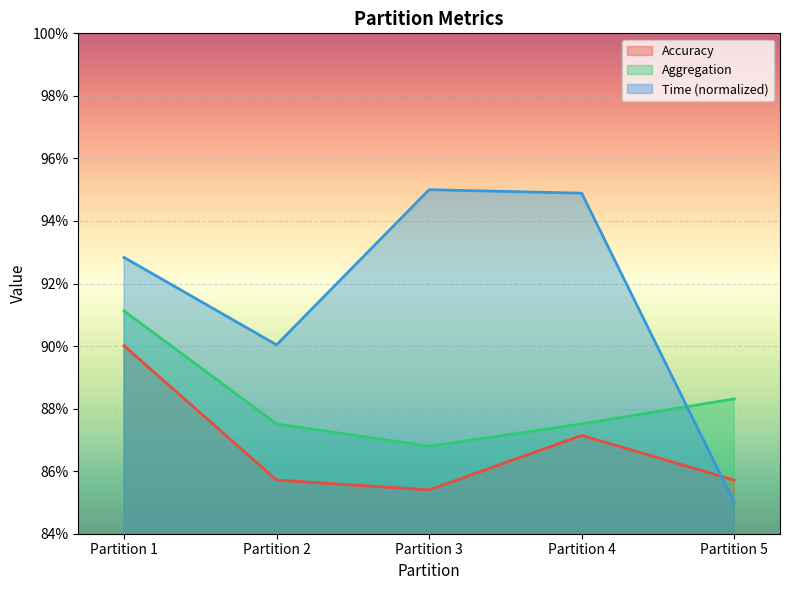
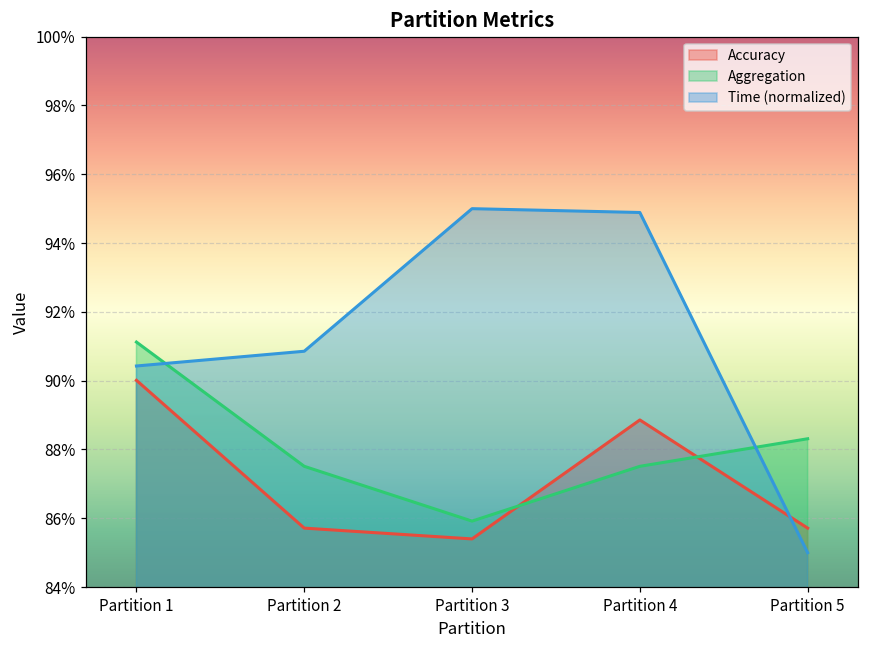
Time (normalized), Partition 1: 92.8% -> 90.4%
Time (normalized), Partition 2: 90.0% -> 90.9%
Aggregation, Partition 3: 86.8% -> 85.9%
Accuracy, Partition 4: 87.1% -> 88.9%
